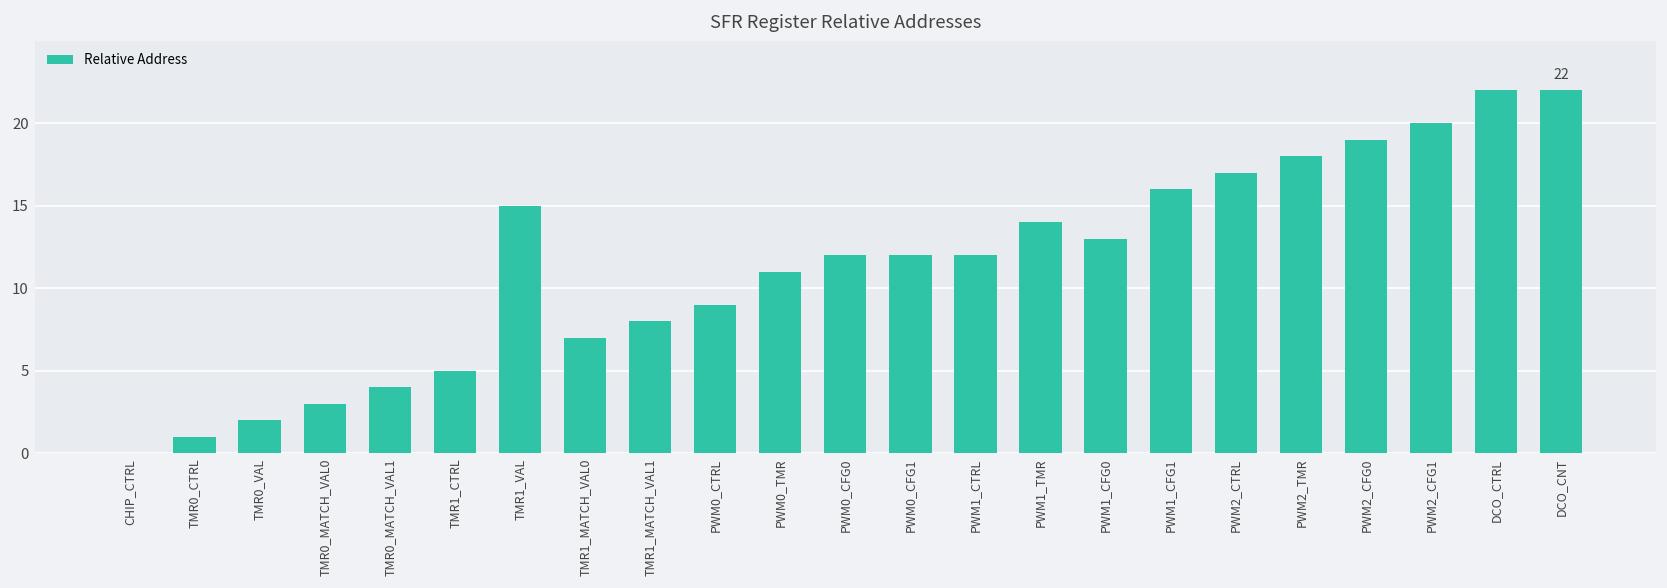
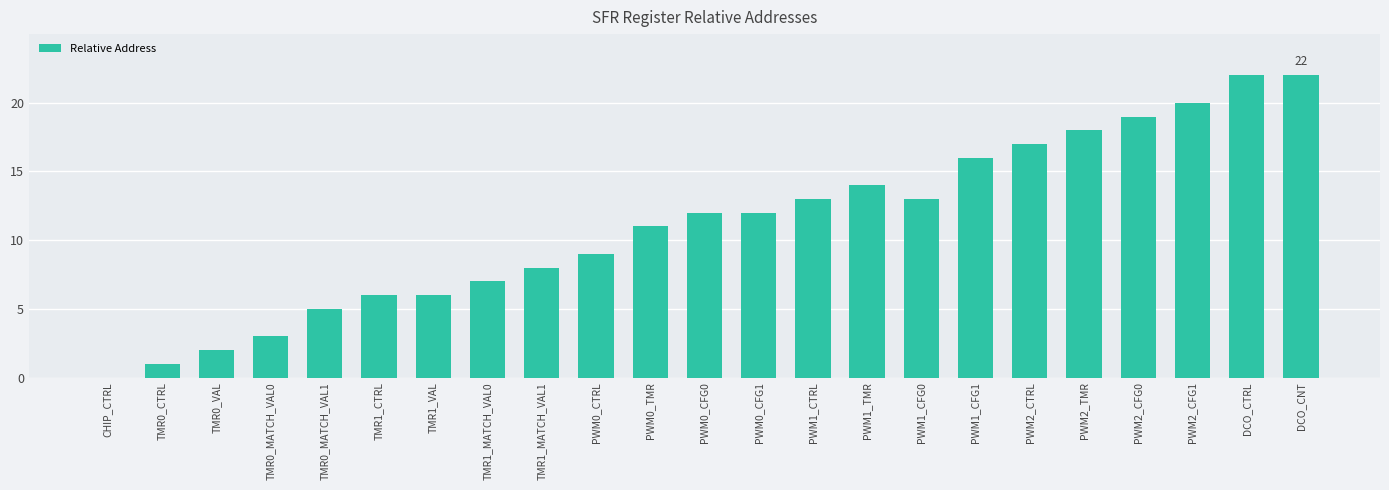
TMR0_MATCH_VAL1: 4 -> 5
TMR1_CTRL: 5 -> 6
TMR1_VAL: 15 -> 6
PWM1_CTRL: 12 -> 13
